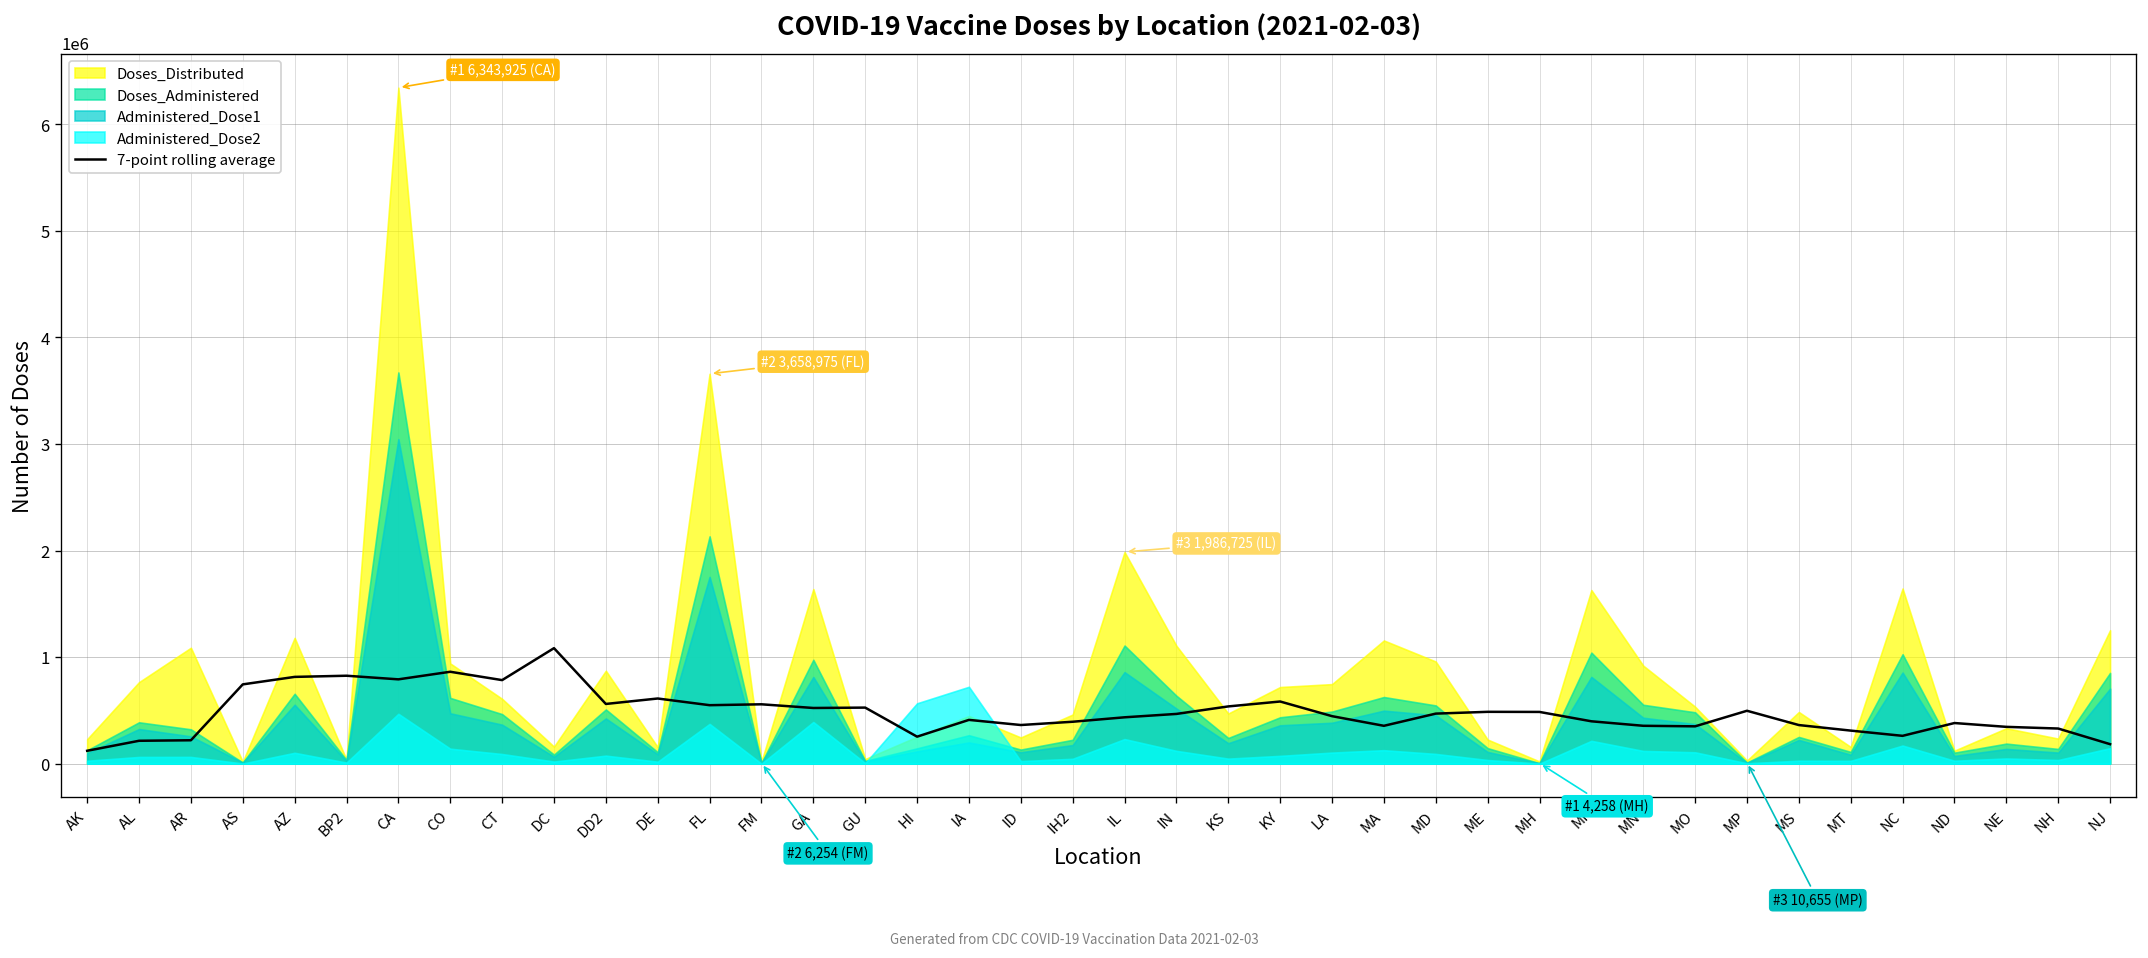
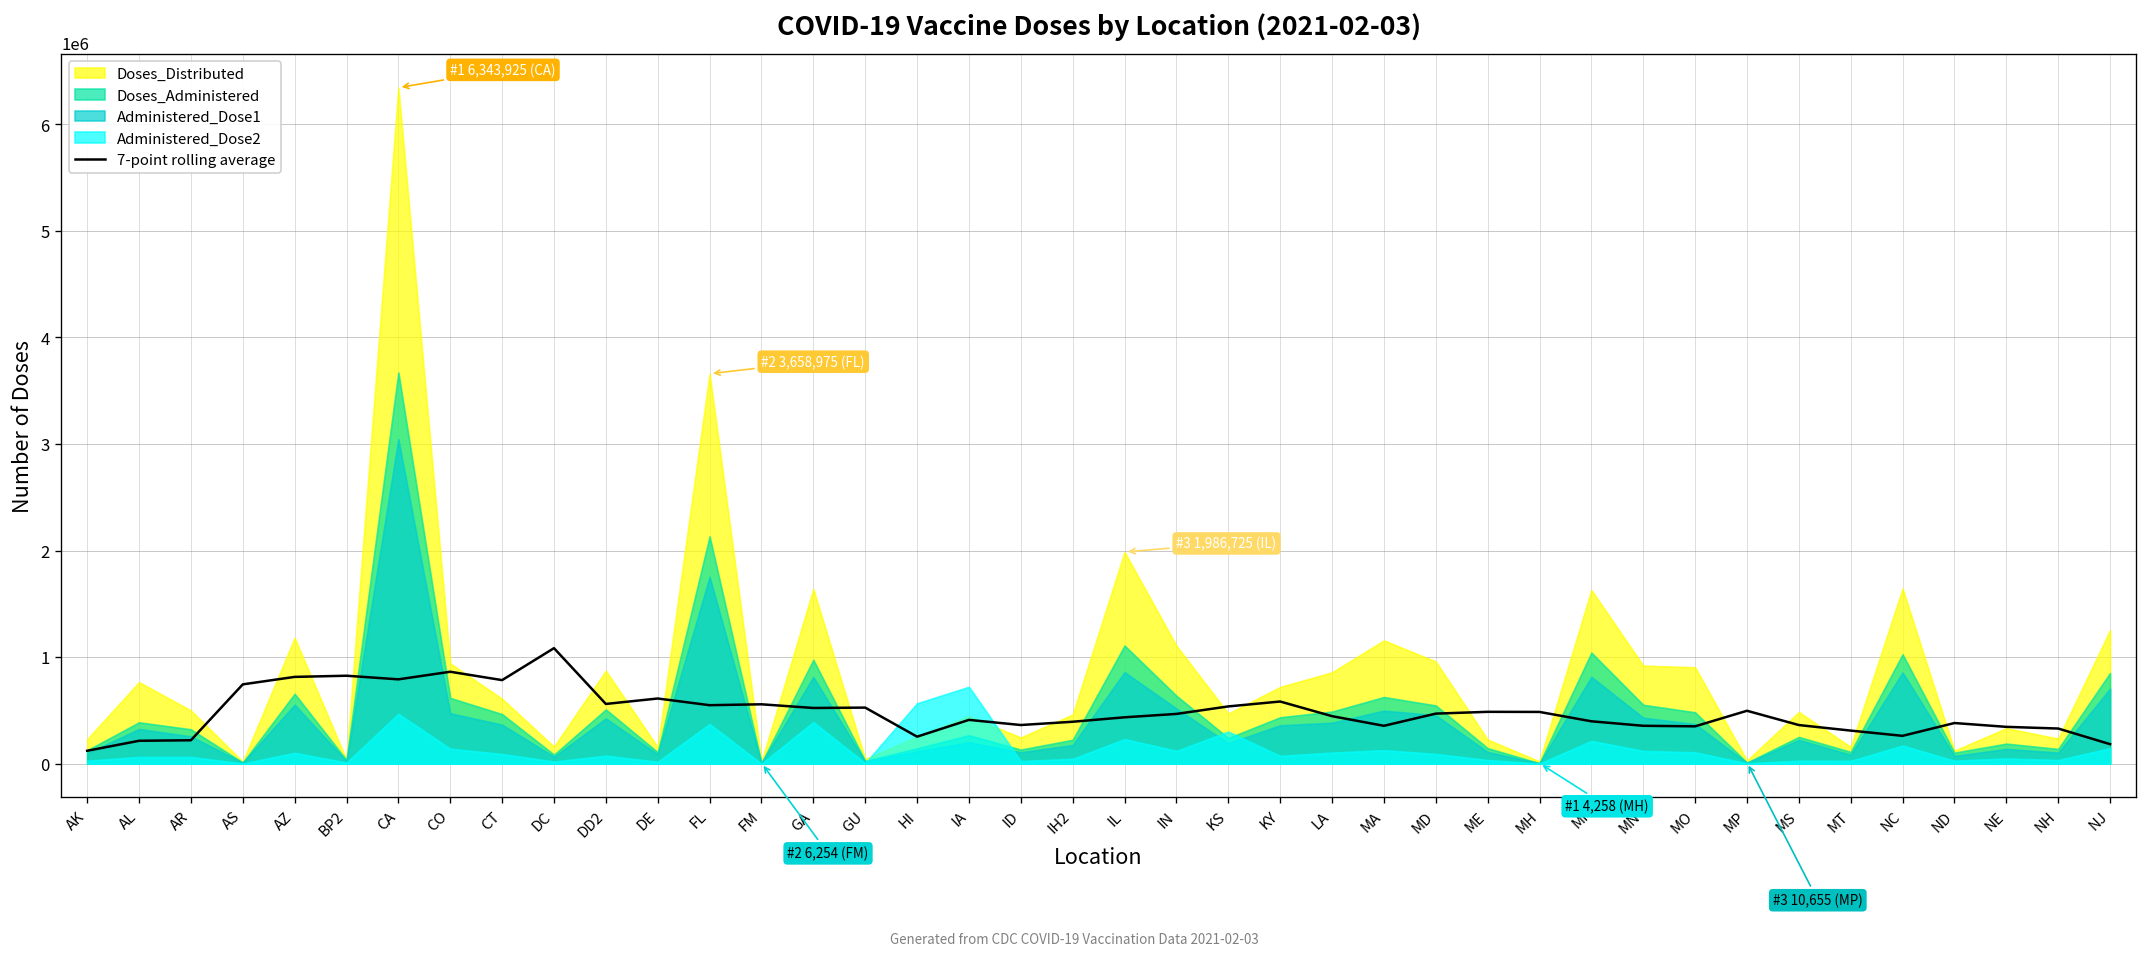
Doses_Distributed, AR: 1100000 -> 500000
Administered_Dose2, KS: 0 -> 300000
Doses_Distributed, LA: 700000 -> 900000
Doses_Distributed, MO: 500000 -> 900000
